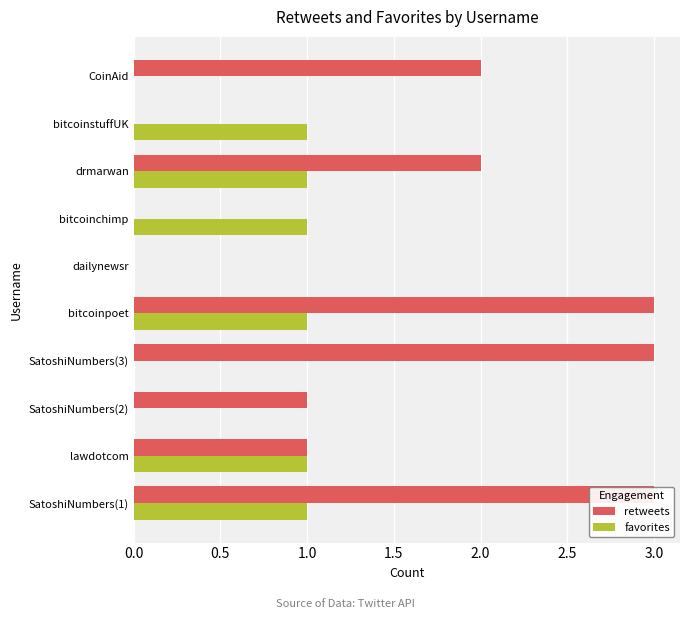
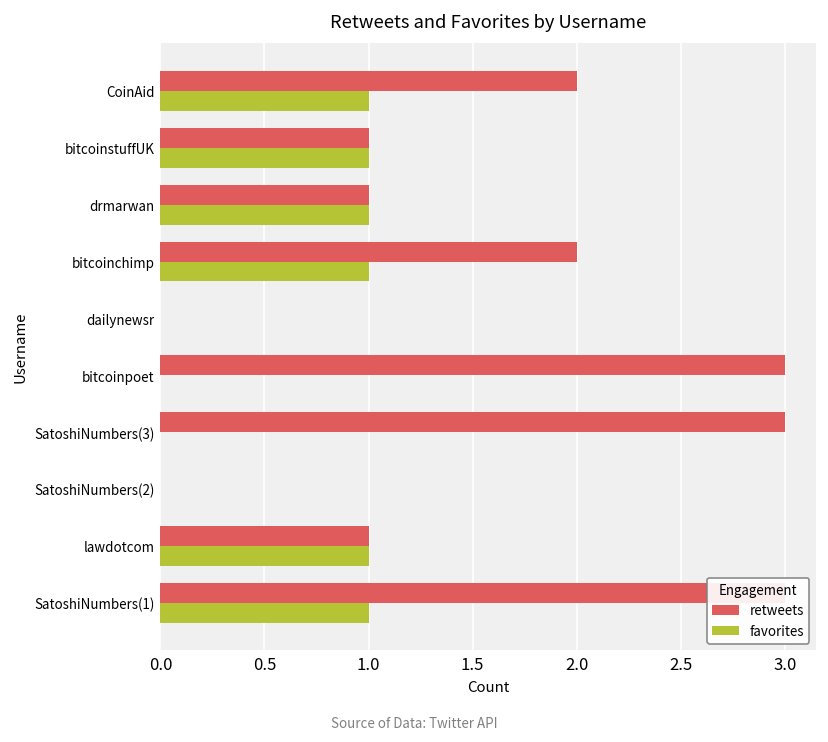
favorites, CoinAid: 0 -> 1
retweets, bitcoinstuffUK: 0 -> 1
retweets, drmarwan: 2 -> 1
retweets, bitcoinchimp: 0 -> 2
favorites, bitcoinpoet: 1 -> 0
retweets, SatoshiNumbers(2): 1 -> 0
